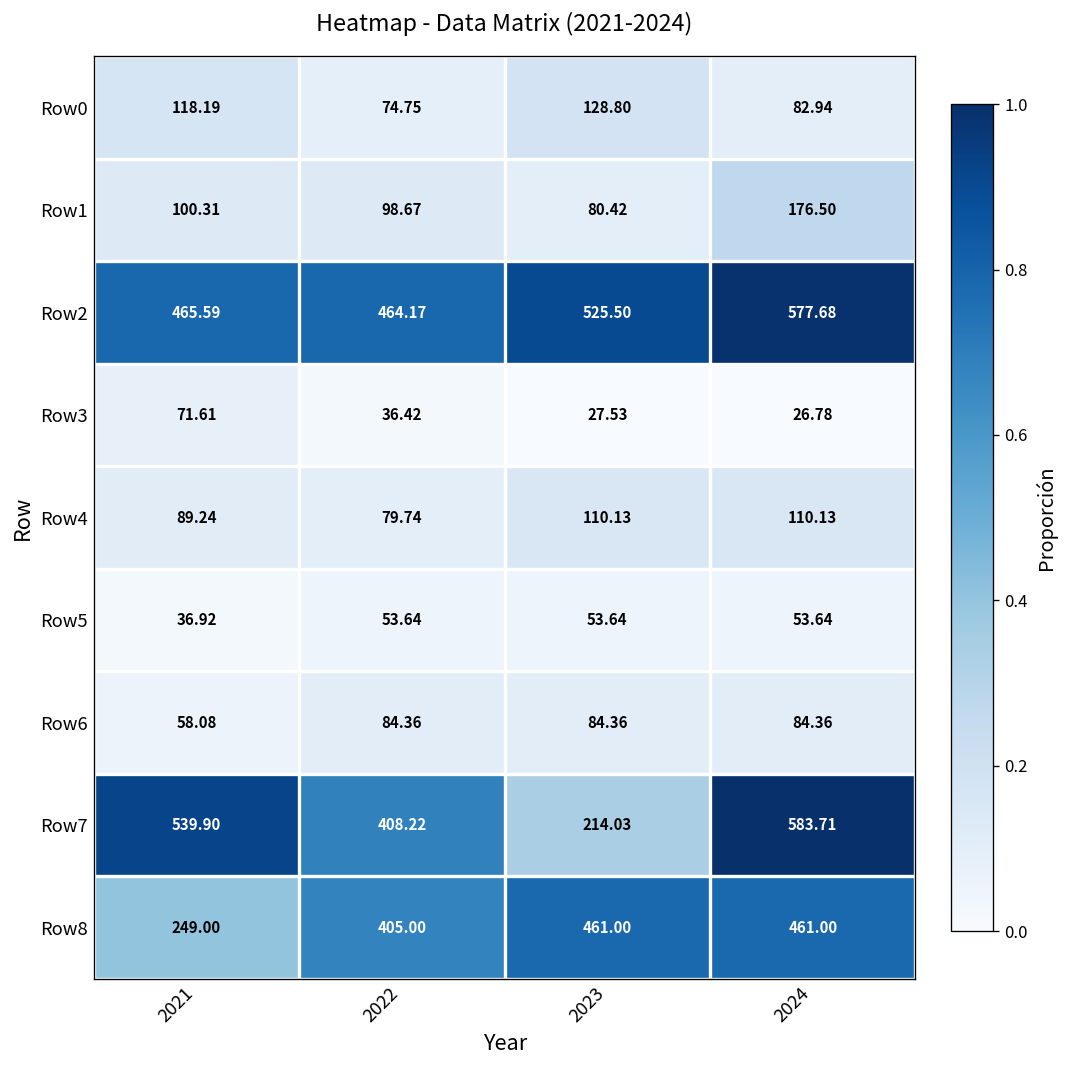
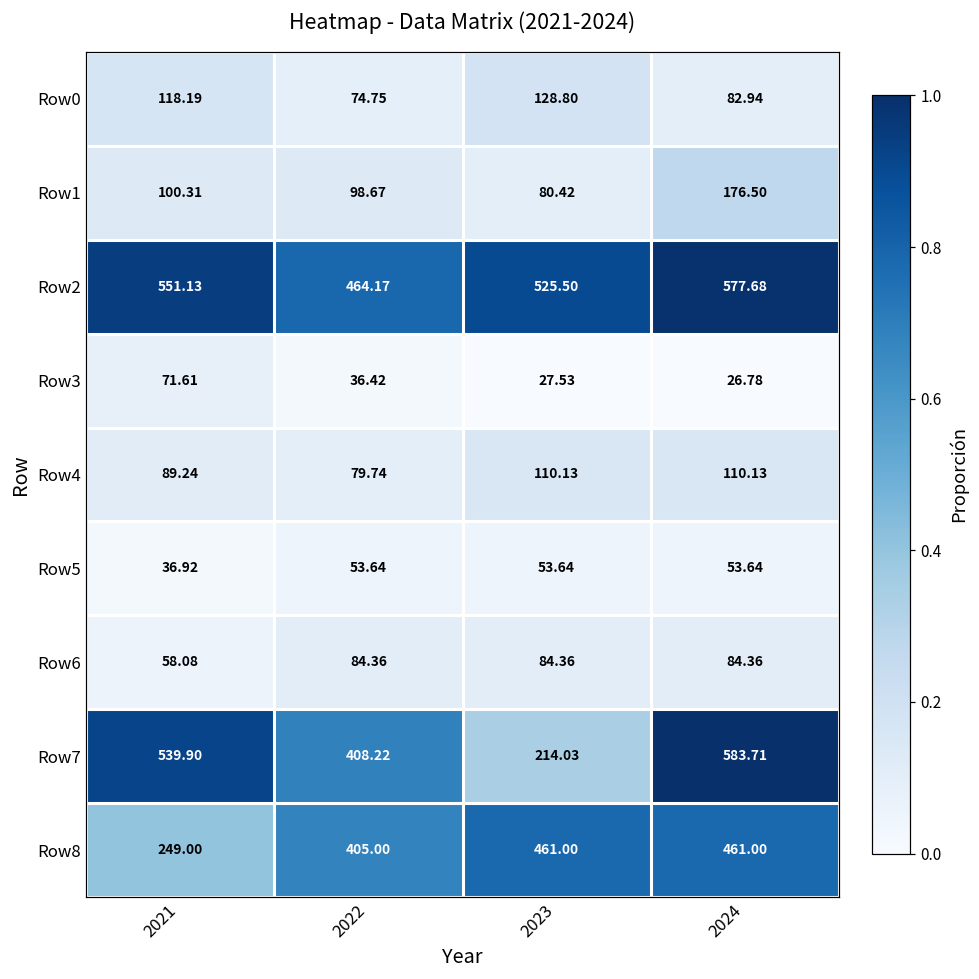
Row2, 2021: 465.59 -> 551.13
